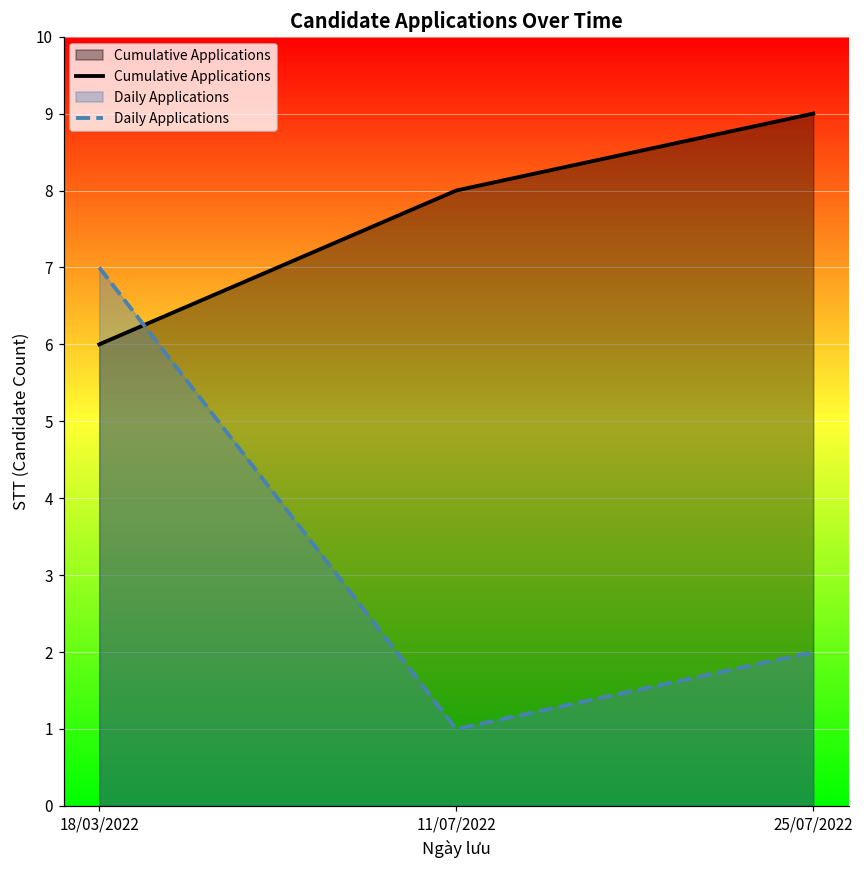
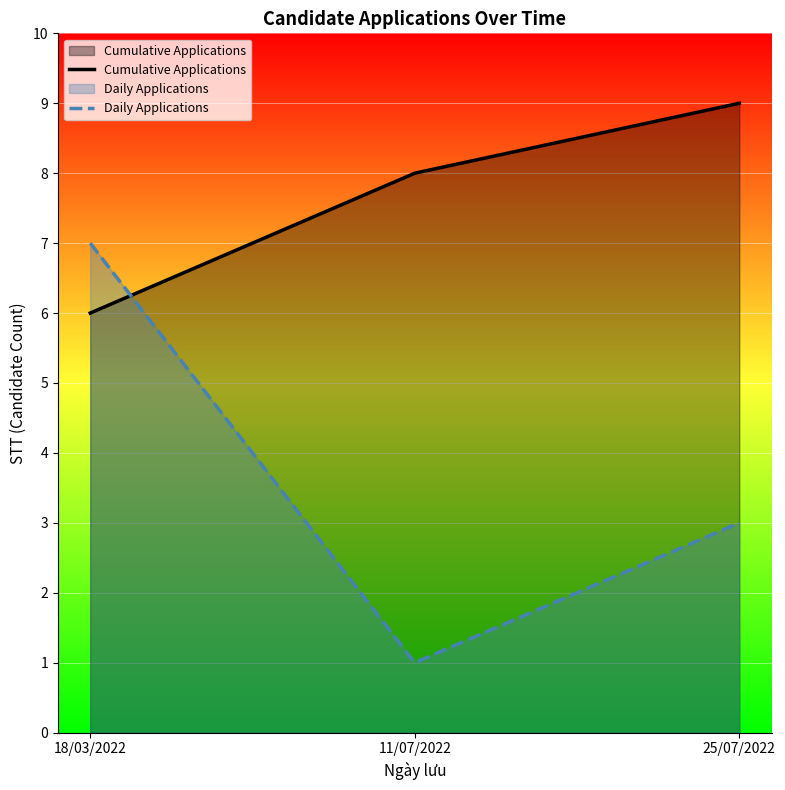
Daily Applications, 25/07/2022: 2 -> 3
